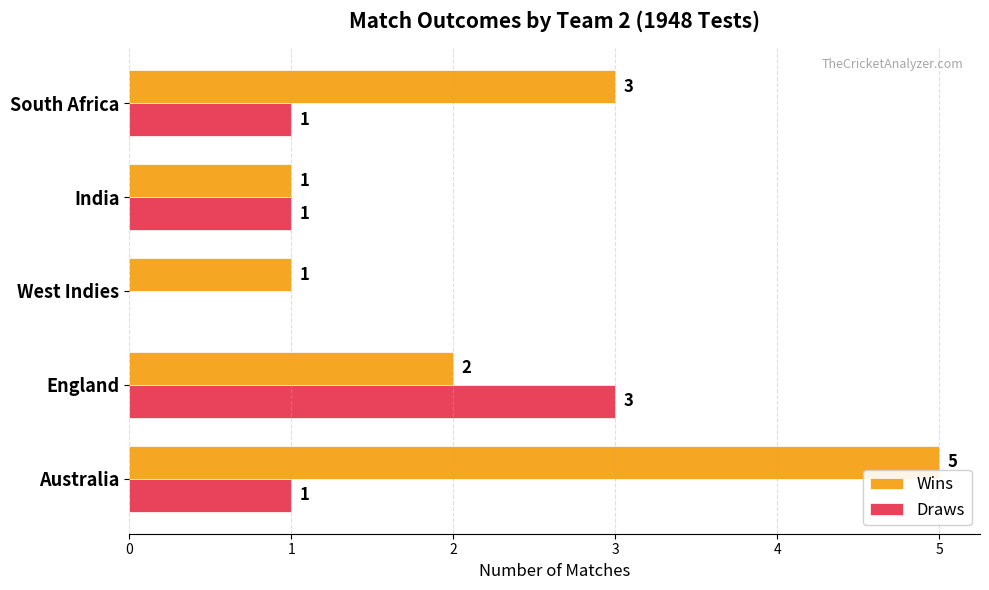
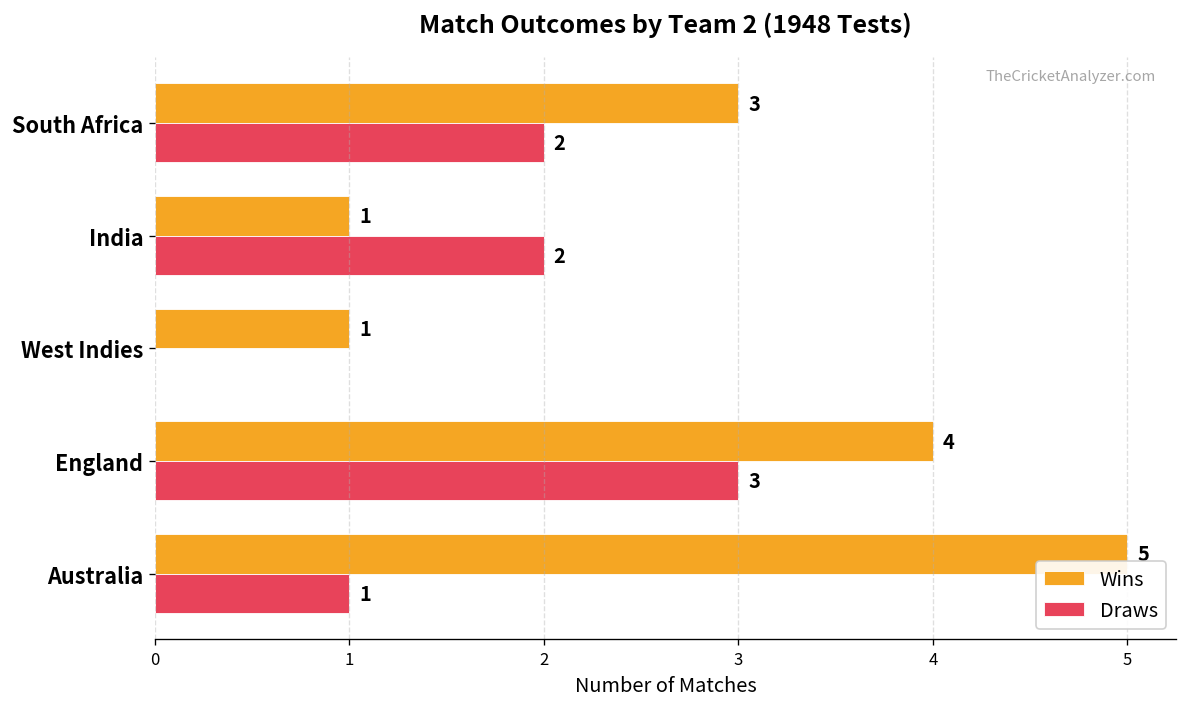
Draws, South Africa: 1 -> 2
Draws, India: 1 -> 2
Wins, England: 2 -> 4
